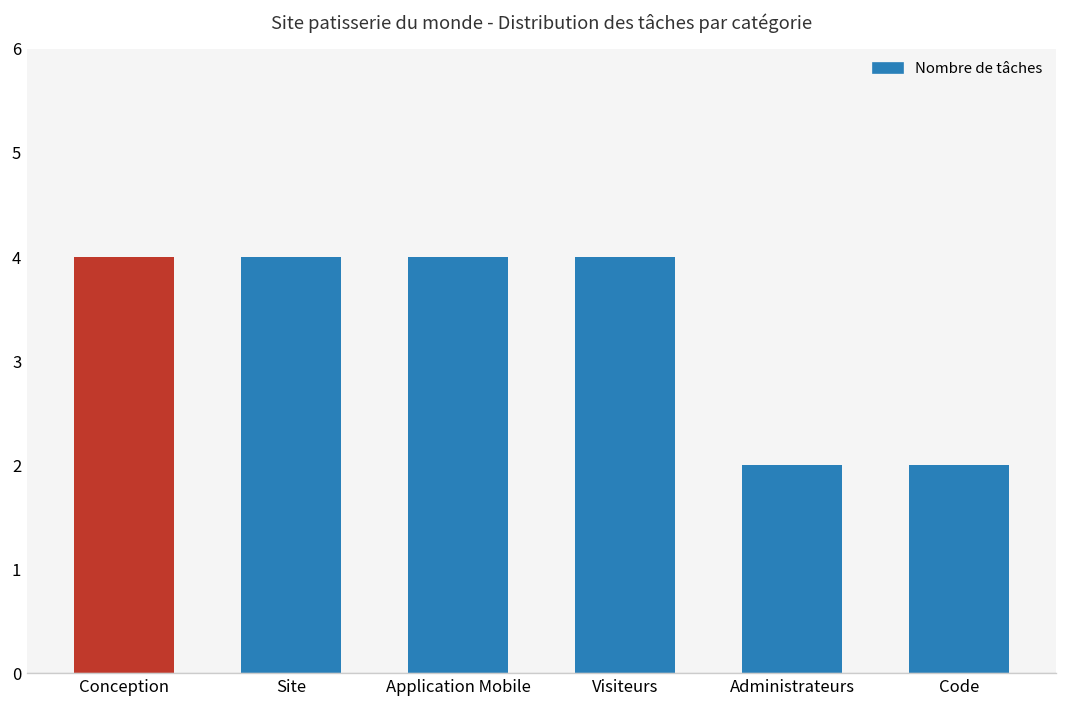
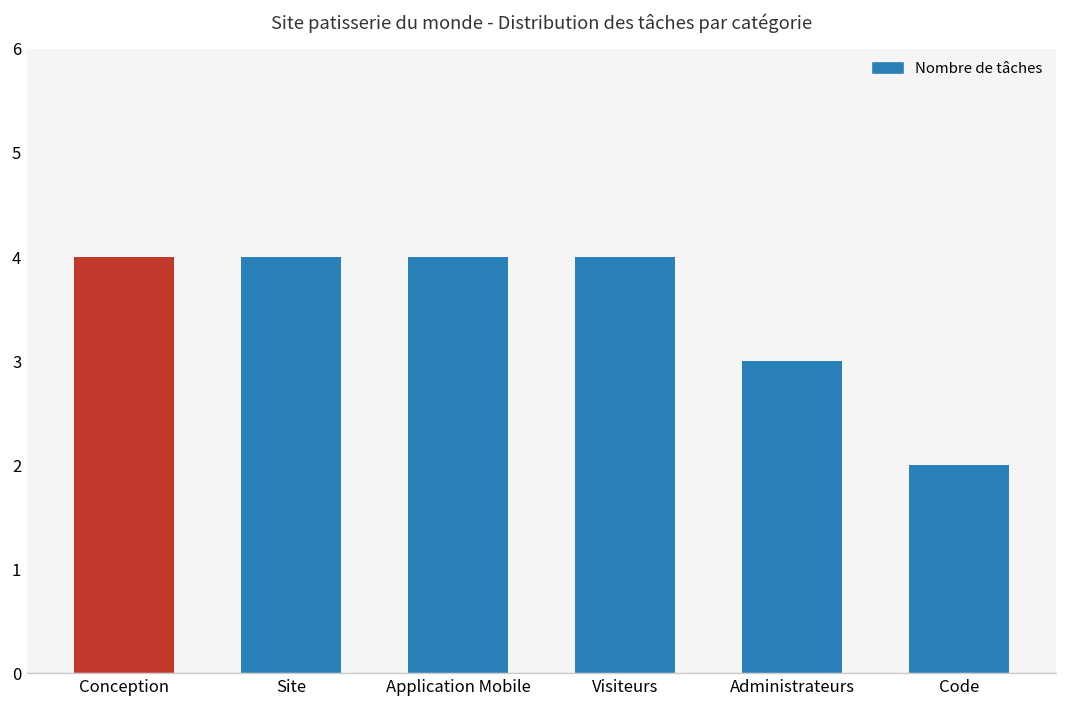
Administrateurs: 2 -> 3
